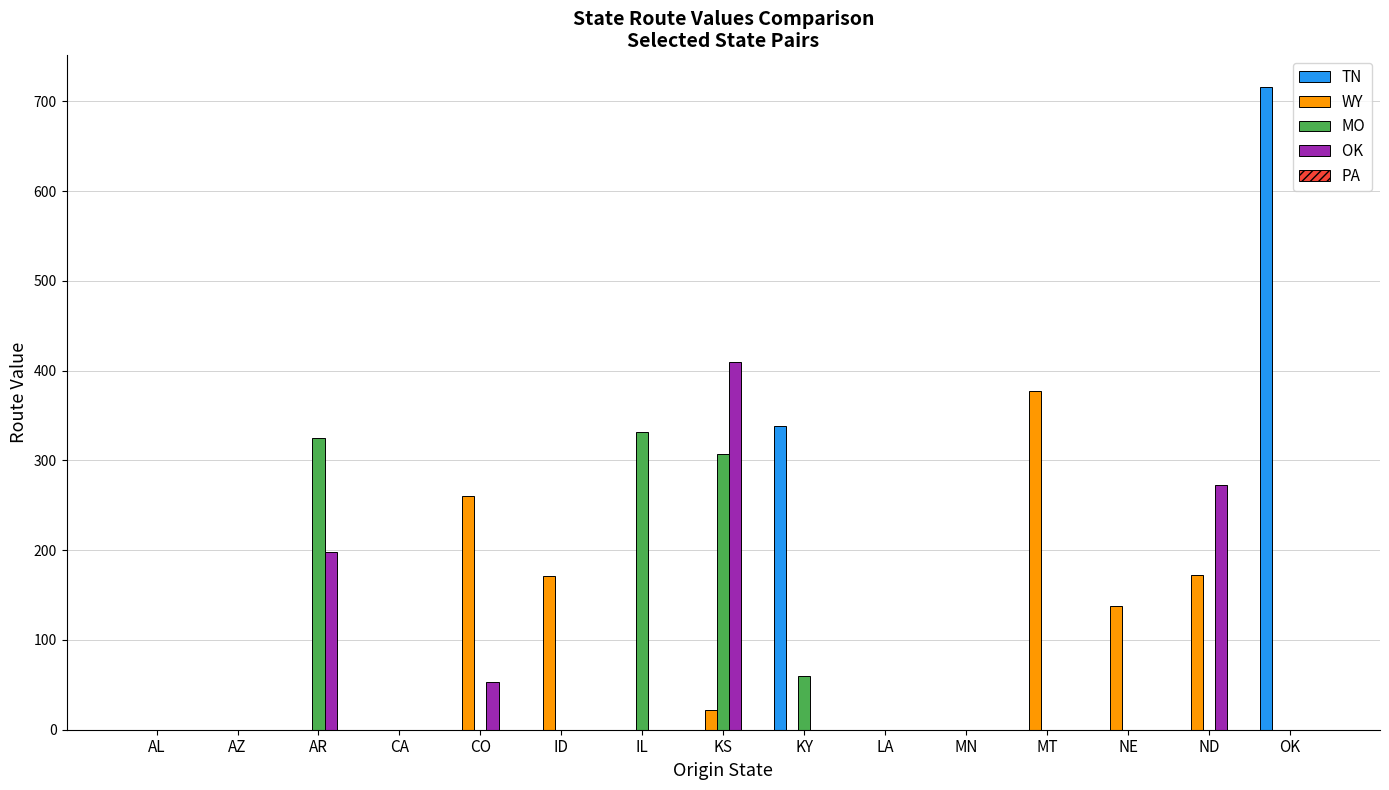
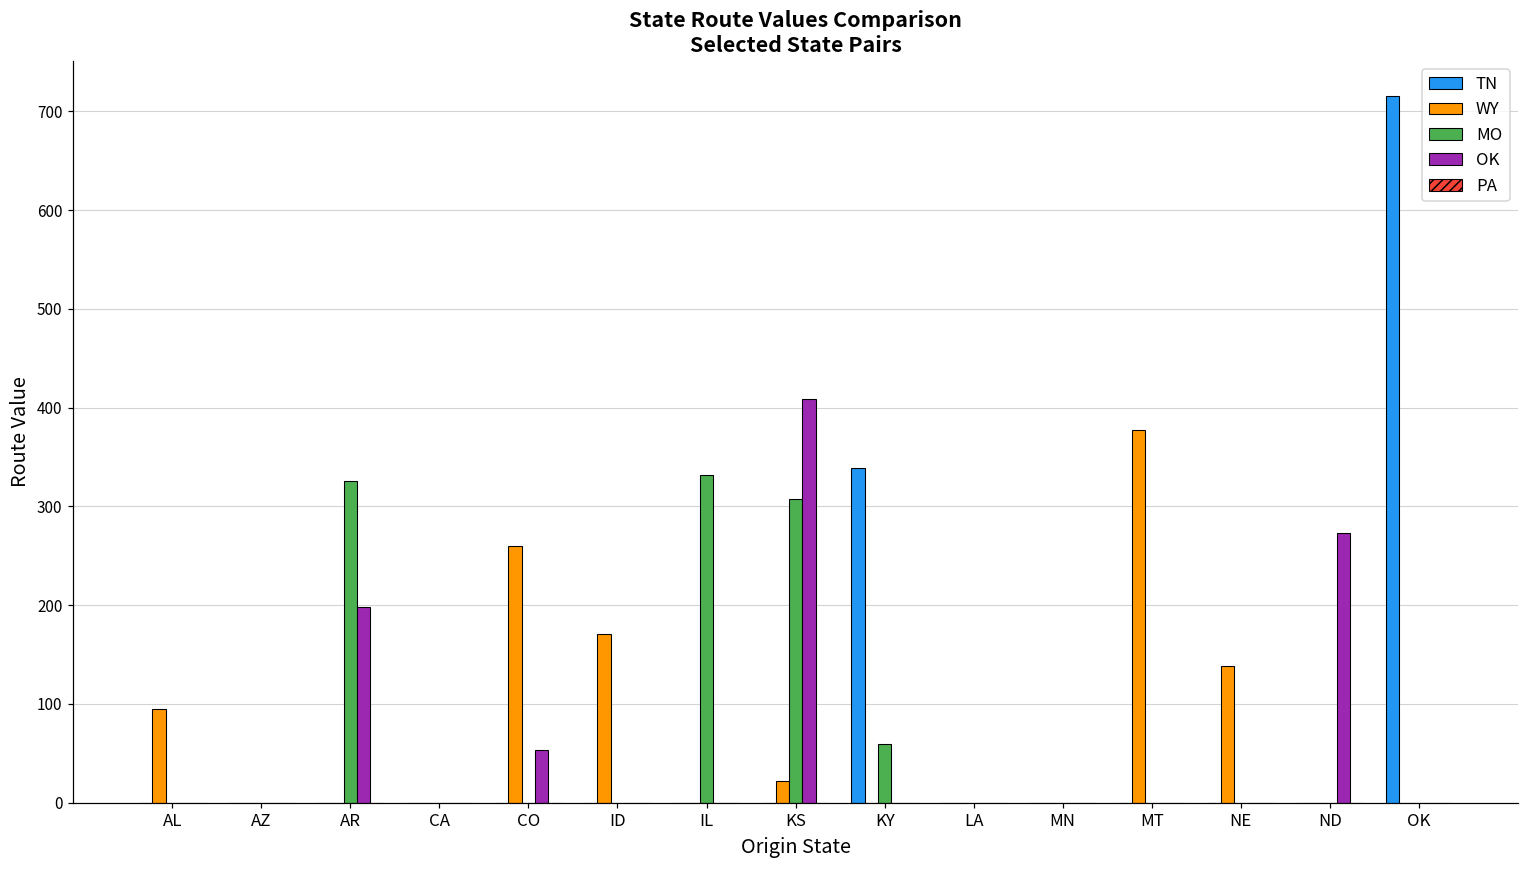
WY, AL: 0 -> 100
WY, ND: 170 -> 0
